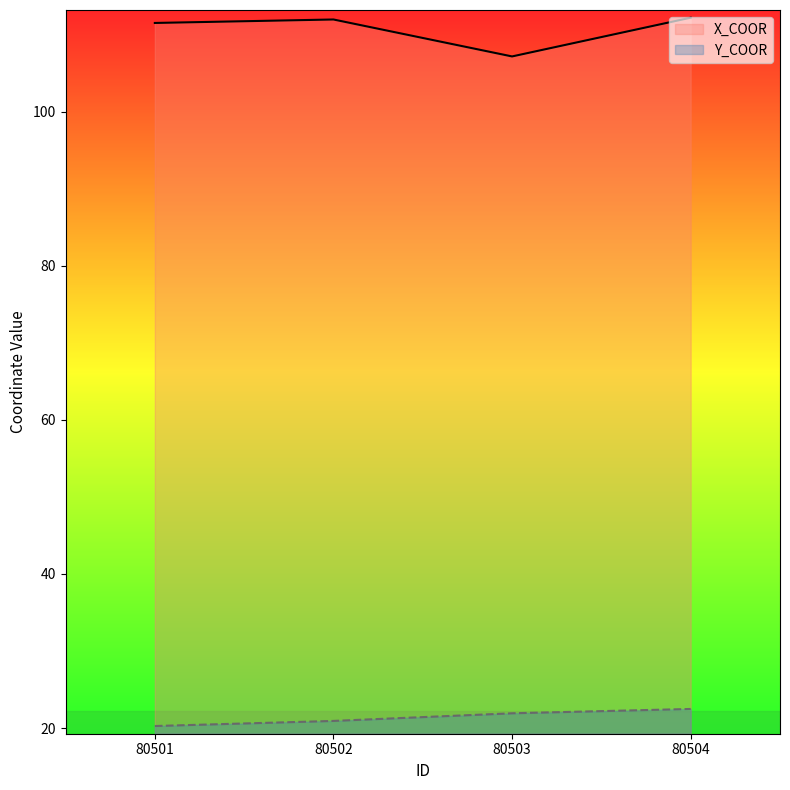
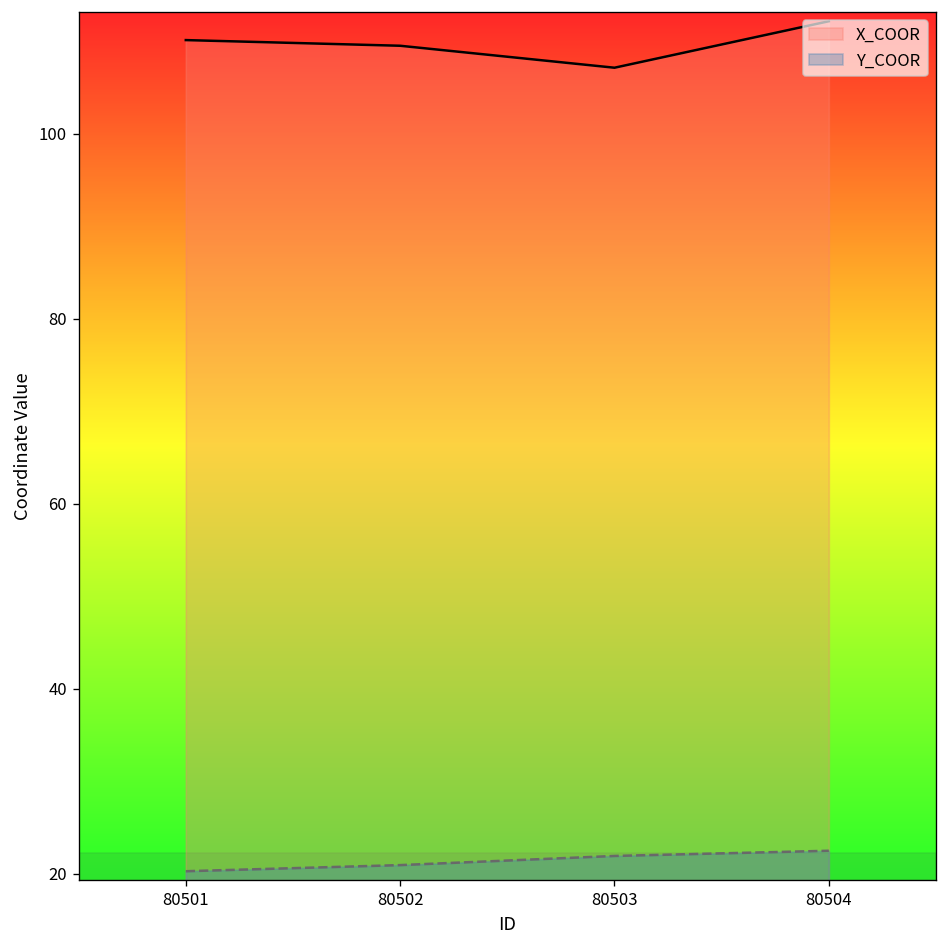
X_COOR, 80501: 112 -> 110
X_COOR, 80502: 112 -> 110
